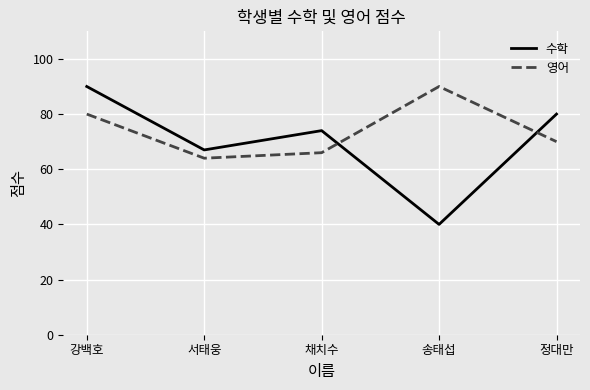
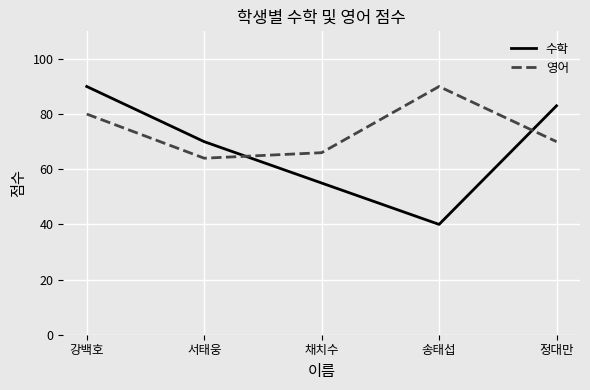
수학, 서태웅: 67 -> 70
수학, 채치수: 74 -> 55
수학, 정대만: 80 -> 83
